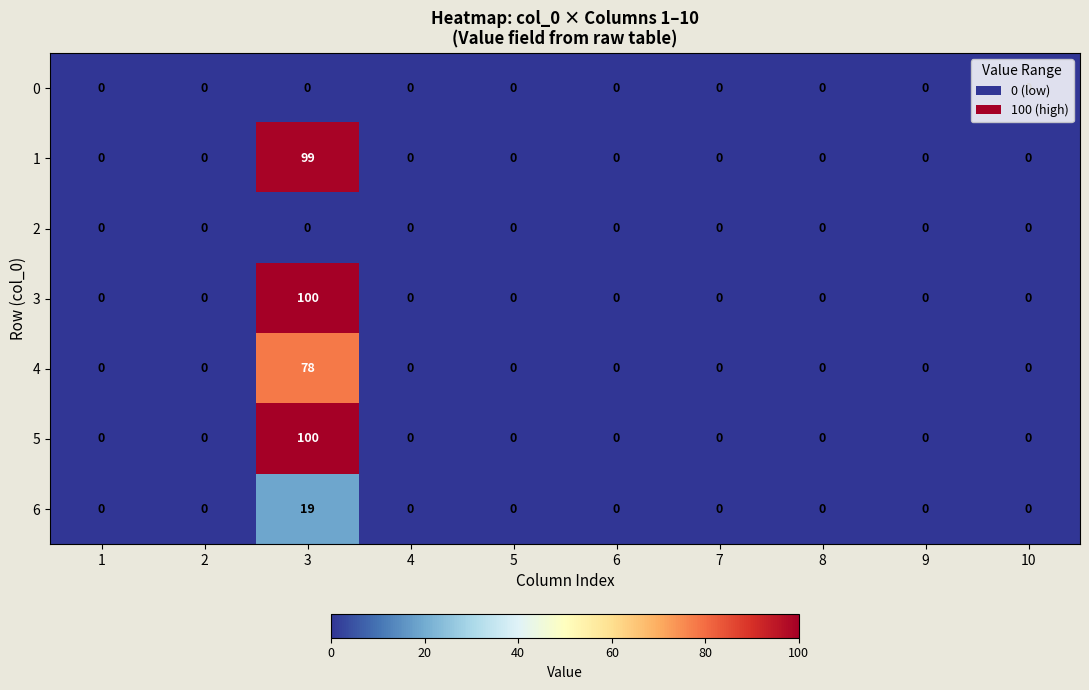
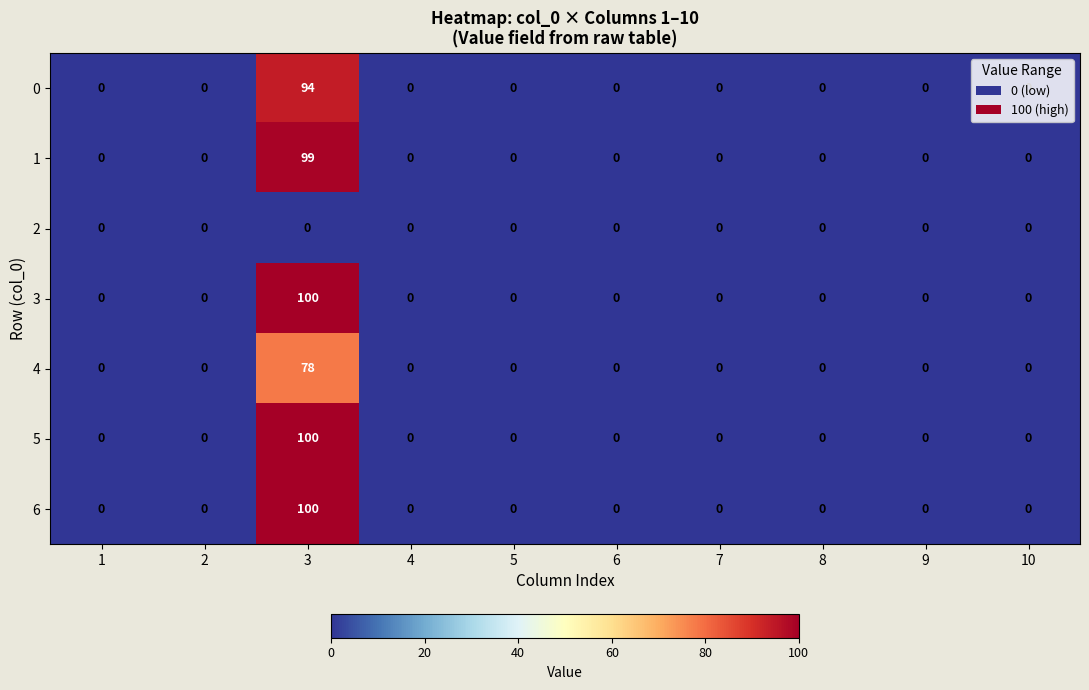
0, 3: 0 -> 94
6, 3: 19 -> 100
